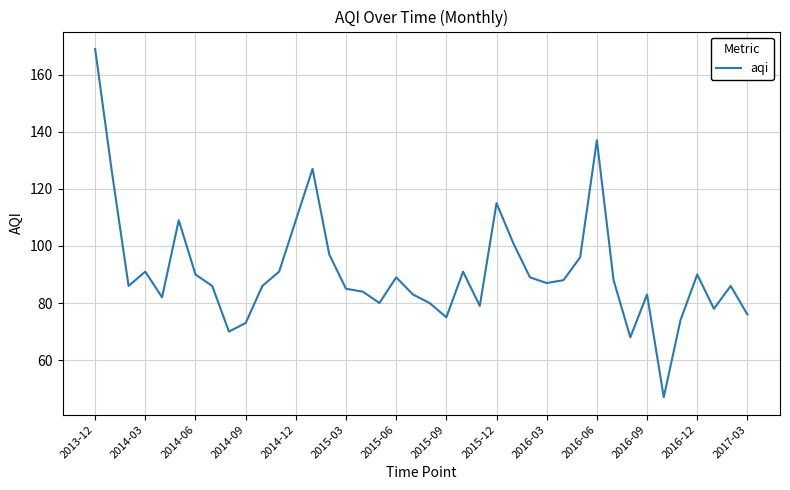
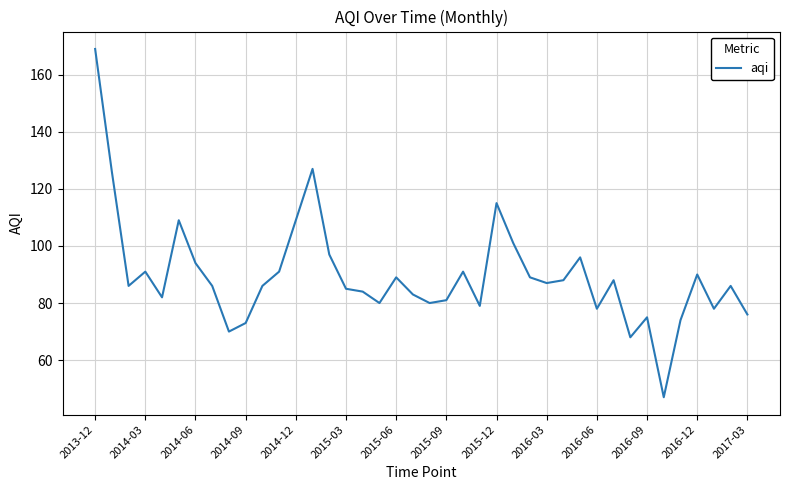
2014-06: 90 -> 94
2015-09: 75 -> 81
2016-06: 137 -> 78
2016-09: 83 -> 75
